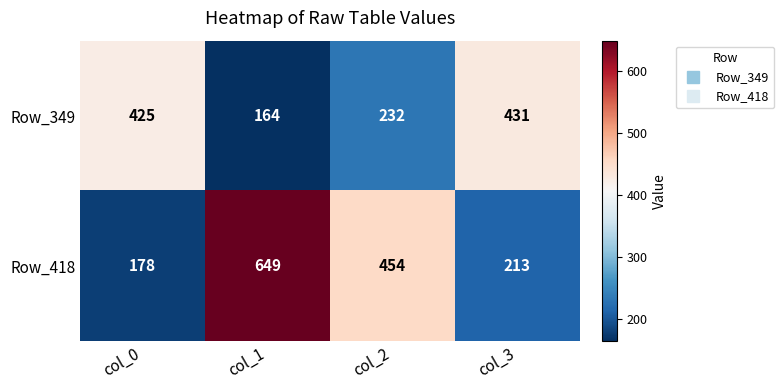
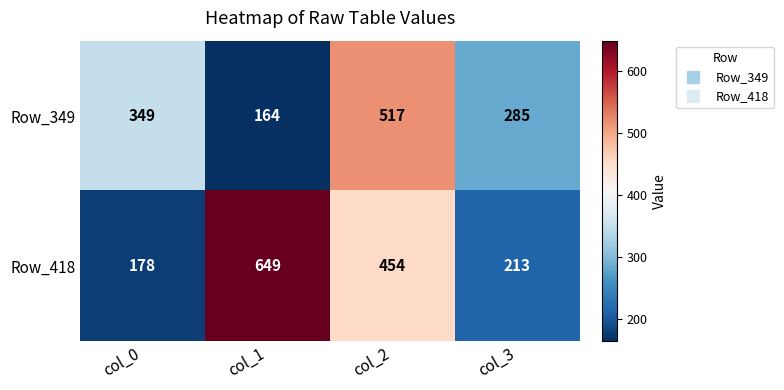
Row_349, col_0: 425 -> 349
Row_349, col_2: 232 -> 517
Row_349, col_3: 431 -> 285
